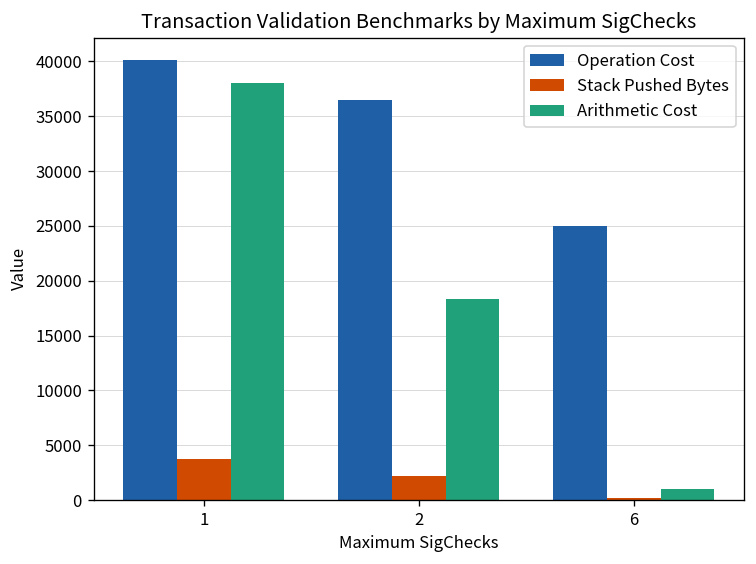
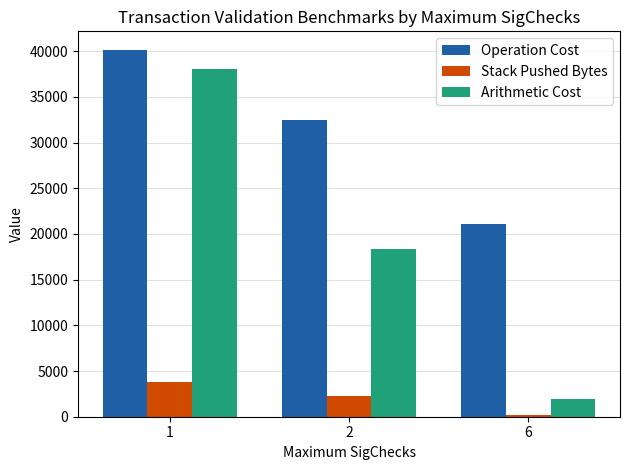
Operation Cost, 2: 37000 -> 32000
Operation Cost, 6: 25000 -> 21000
Arithmetic Cost, 6: 1000 -> 2000
